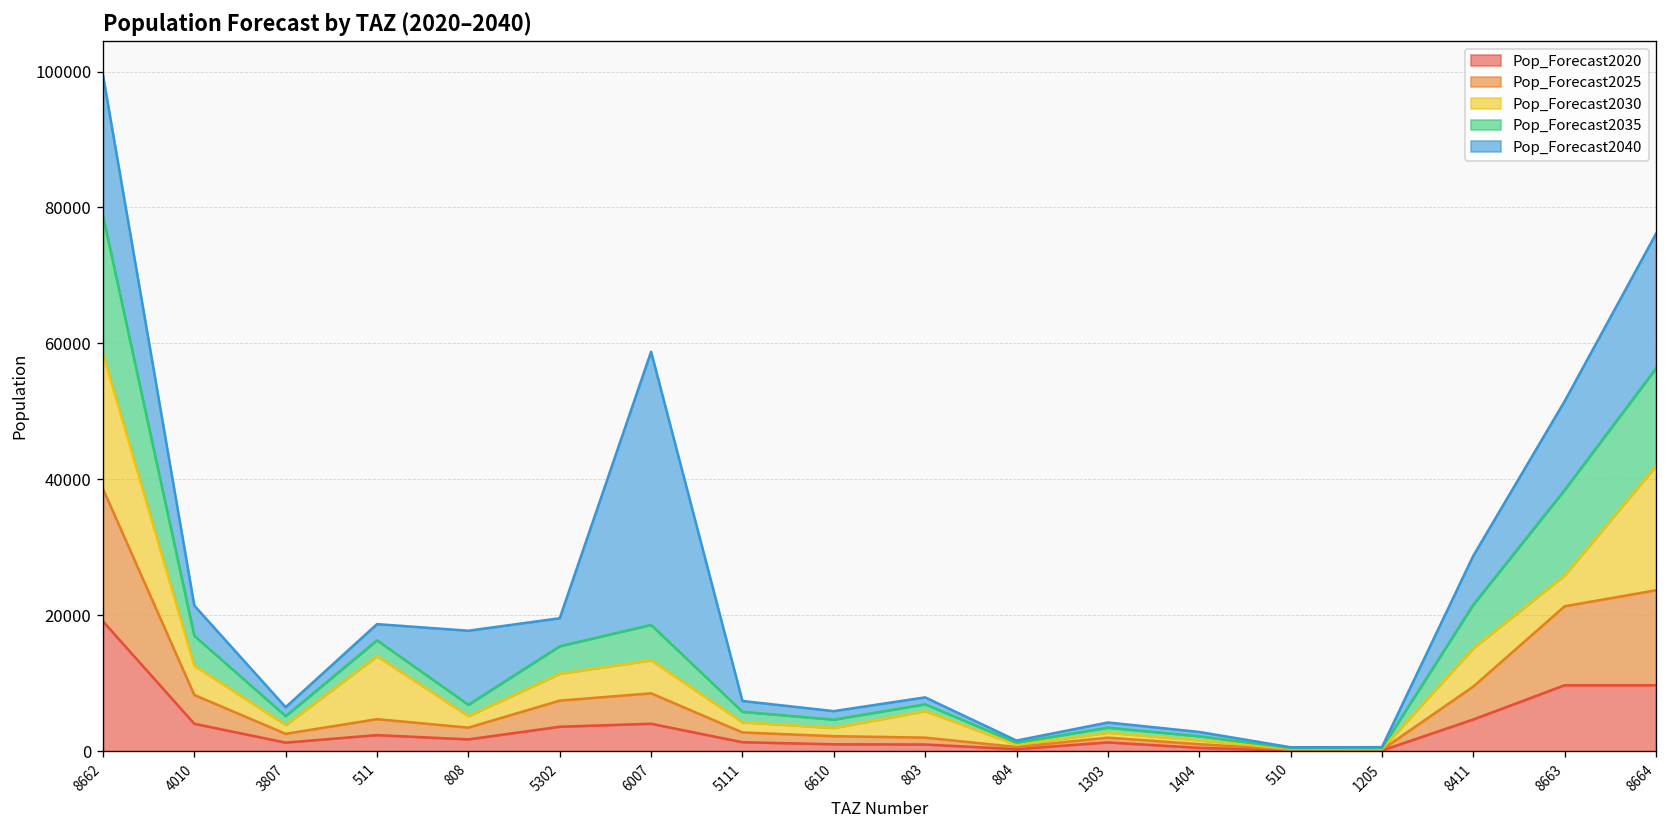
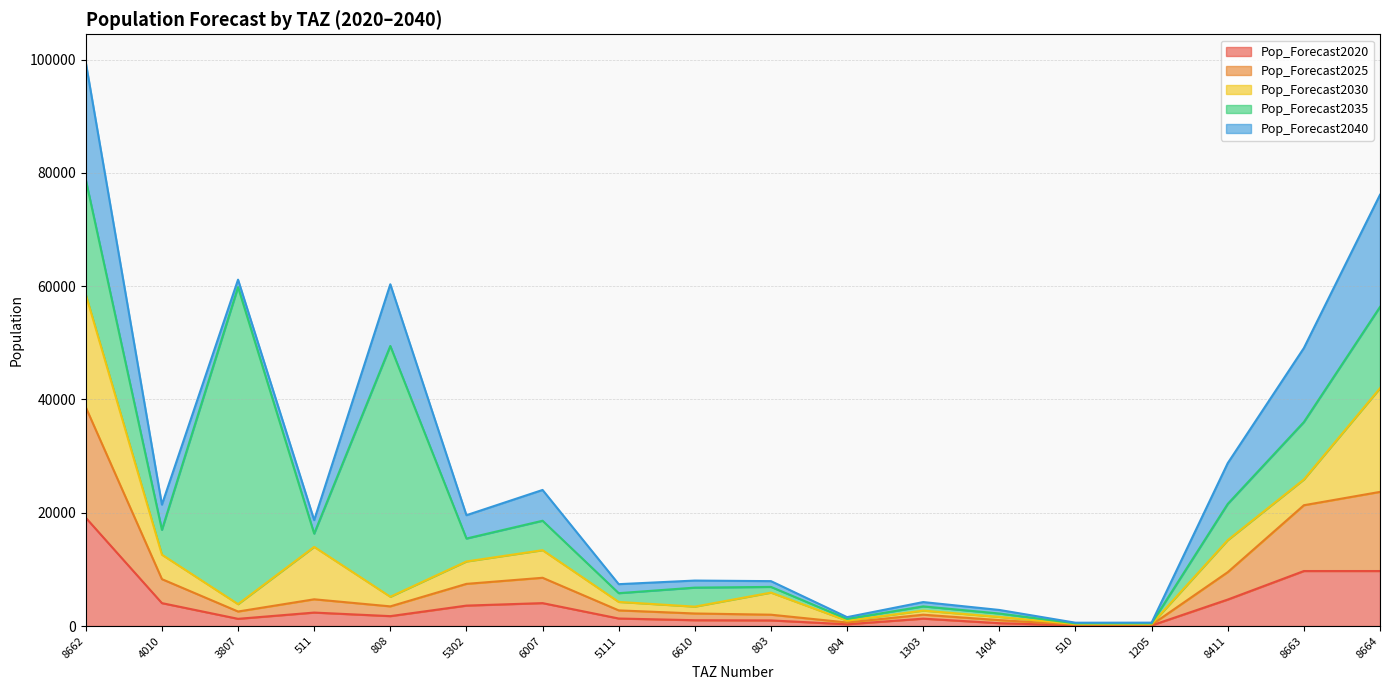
Pop_Forecast2035, 3807: 1000 -> 56000
Pop_Forecast2035, 808: 2000 -> 44000
Pop_Forecast2040, 6007: 40000 -> 5000
Pop_Forecast2035, 6610: 1000 -> 3000
Pop_Forecast2035, 8663: 13000 -> 10000
